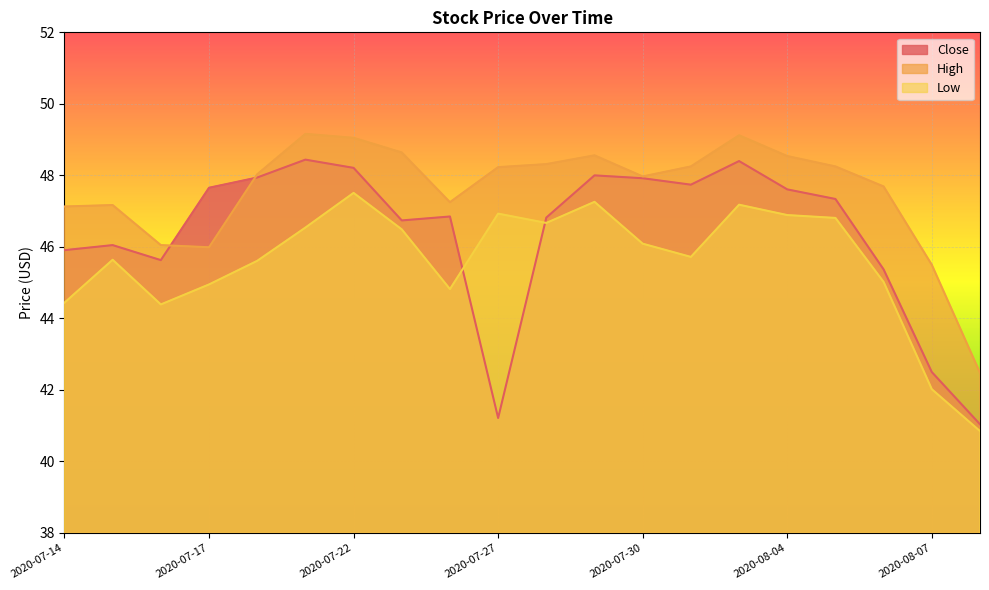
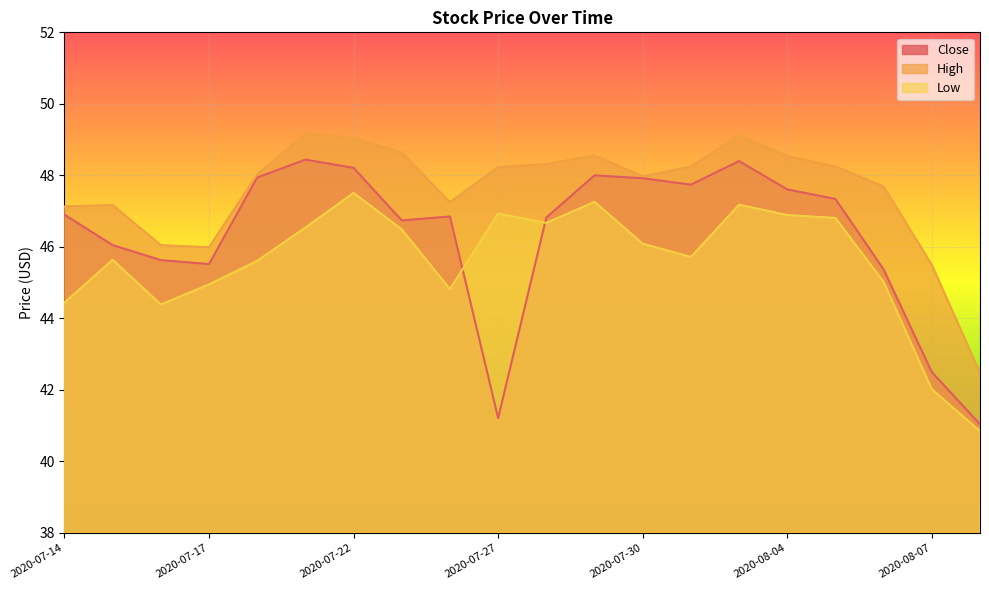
Close, 2020-07-14: 45.9 -> 46.9
Close, 2020-07-17: 47.7 -> 45.5
